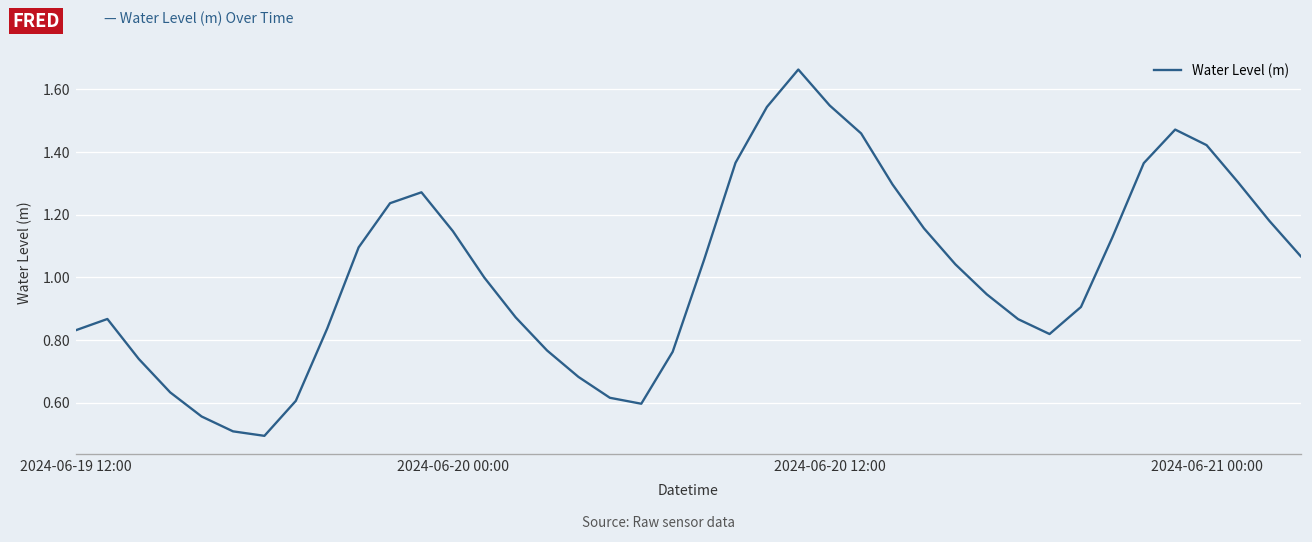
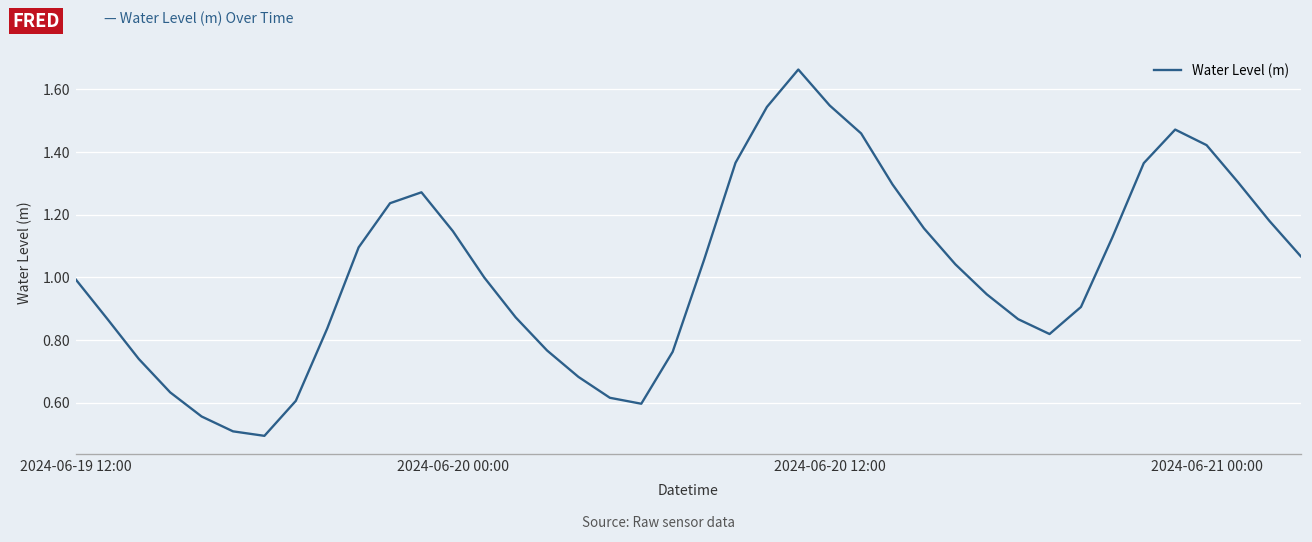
2024-06-19 12:00: 0.83 -> 0.99
